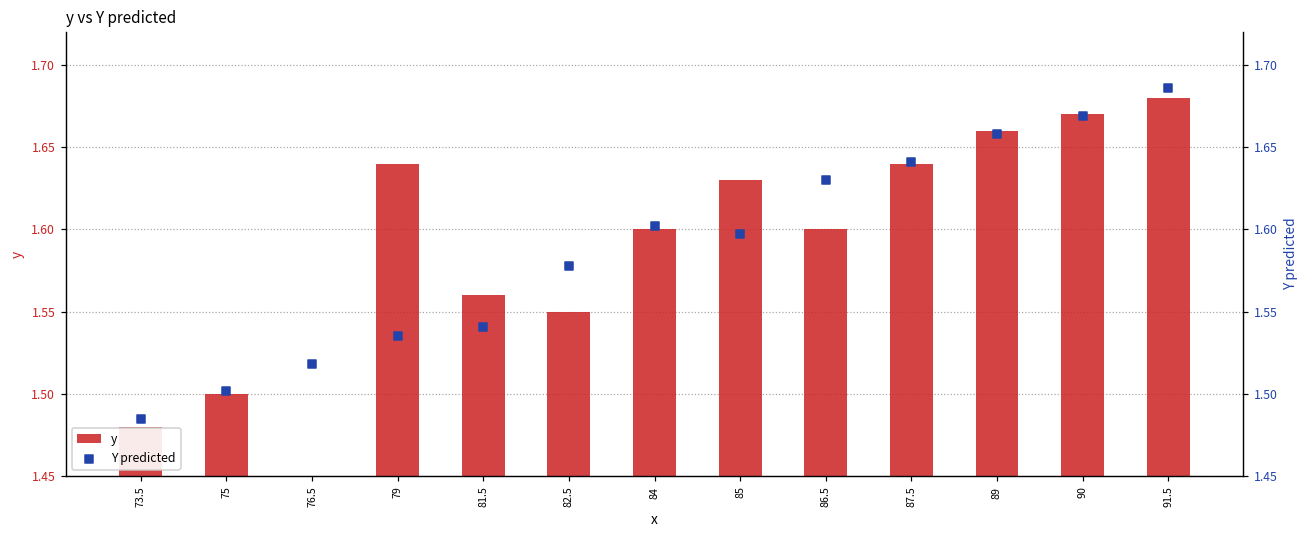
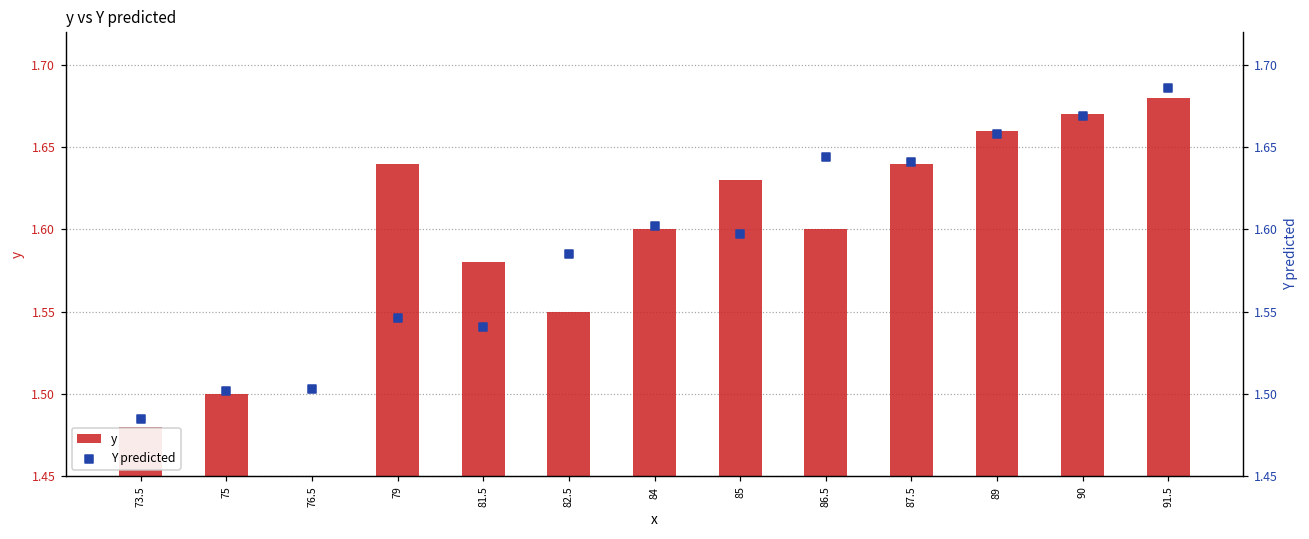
y, 81.5: 1.56 -> 1.58
Y predicted, 76.5: 1.518 -> 1.503
Y predicted, 79: 1.535 -> 1.546
Y predicted, 82.5: 1.578 -> 1.585
Y predicted, 86.5: 1.630 -> 1.644
